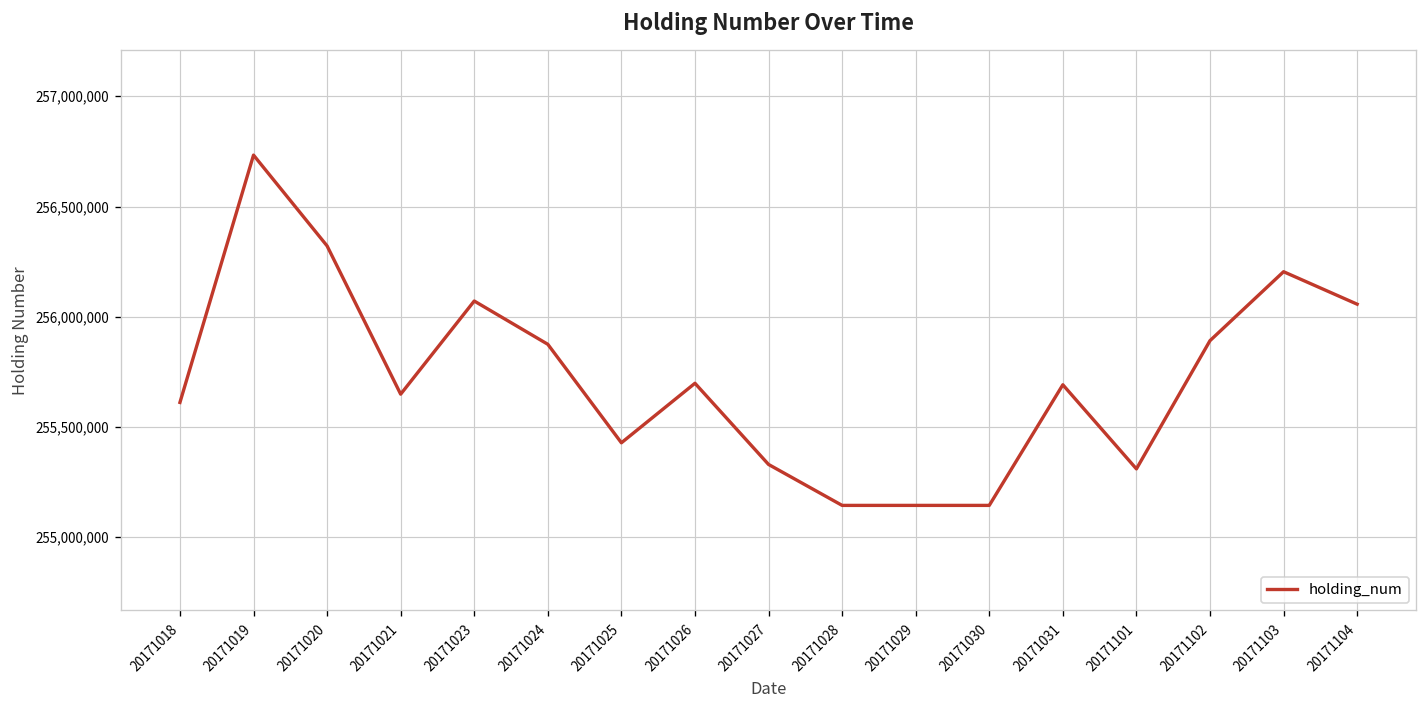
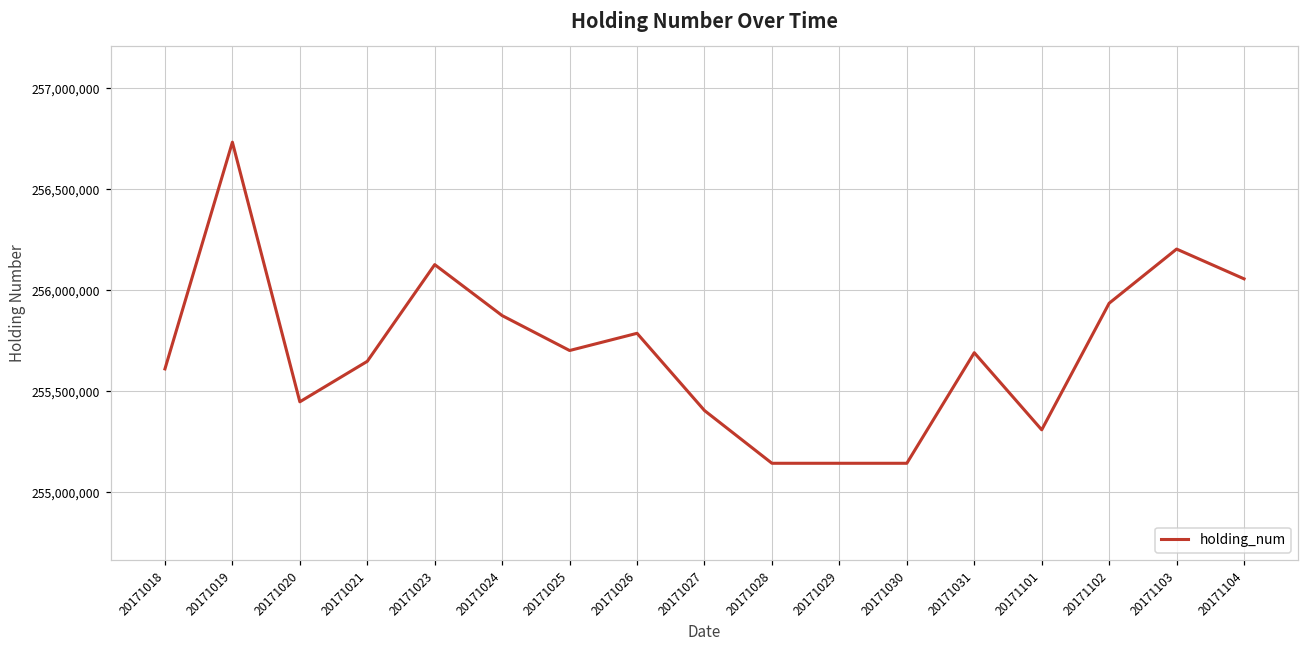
20171020: 256,320,000 -> 255,450,000
20171023: 256,070,000 -> 256,130,000
20171025: 255,430,000 -> 255,700,000
20171026: 255,700,000 -> 255,790,000
20171027: 255,330,000 -> 255,410,000
20171102: 255,890,000 -> 255,940,000
